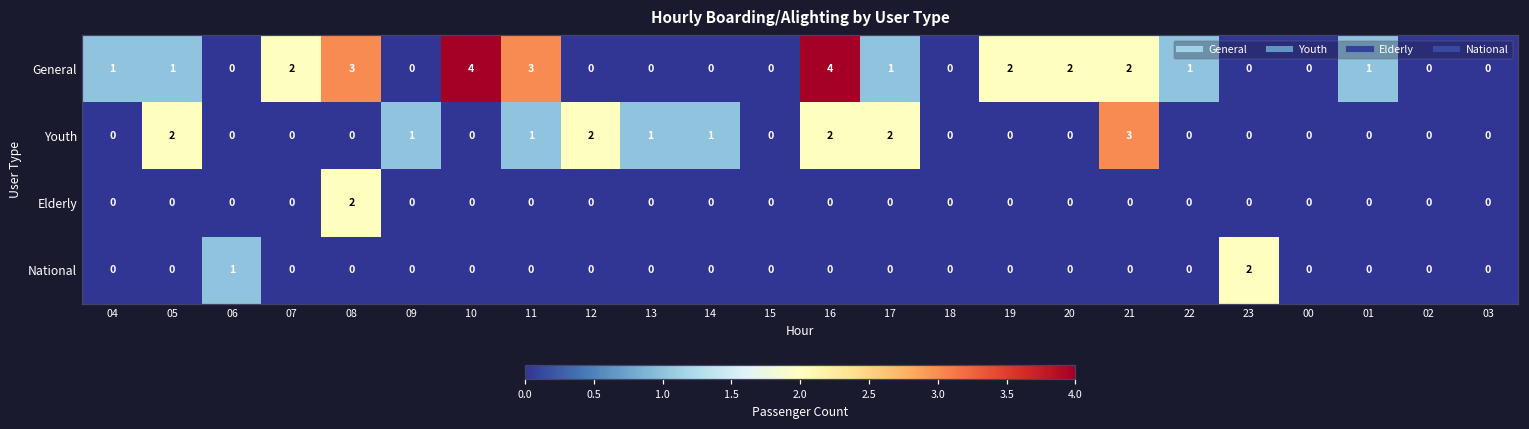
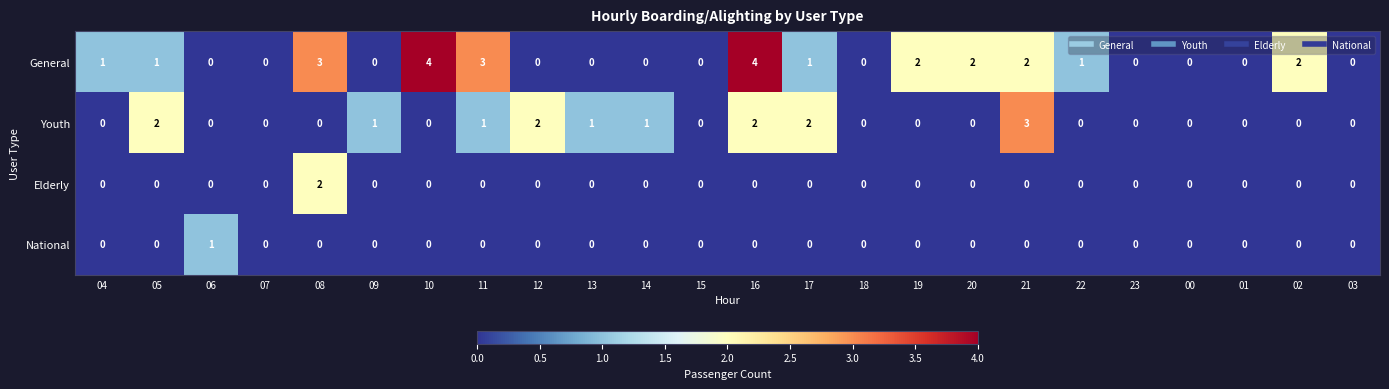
General, 07: 2 -> 0
General, 01: 1 -> 0
General, 02: 0 -> 2
National, 23: 2 -> 0
